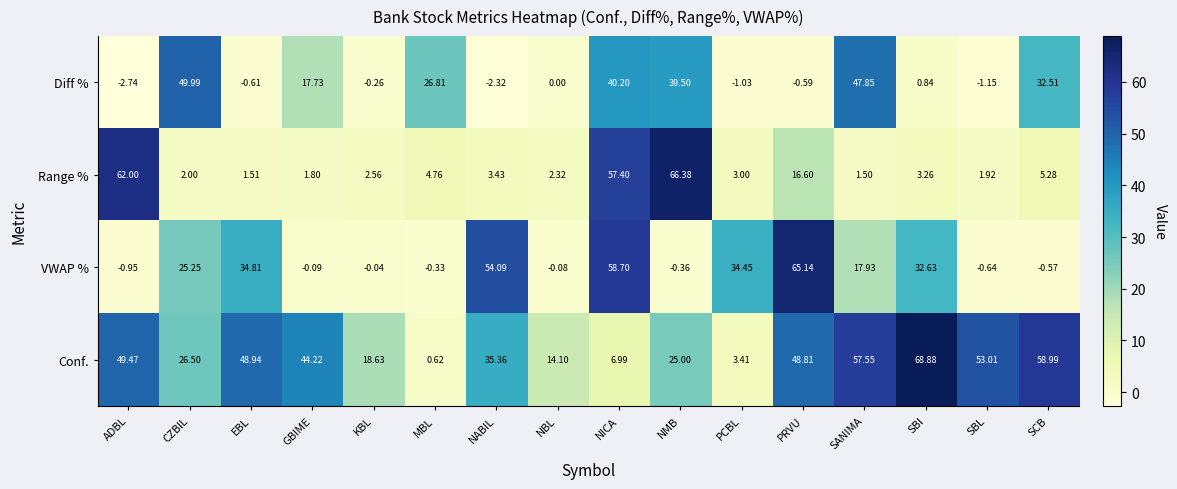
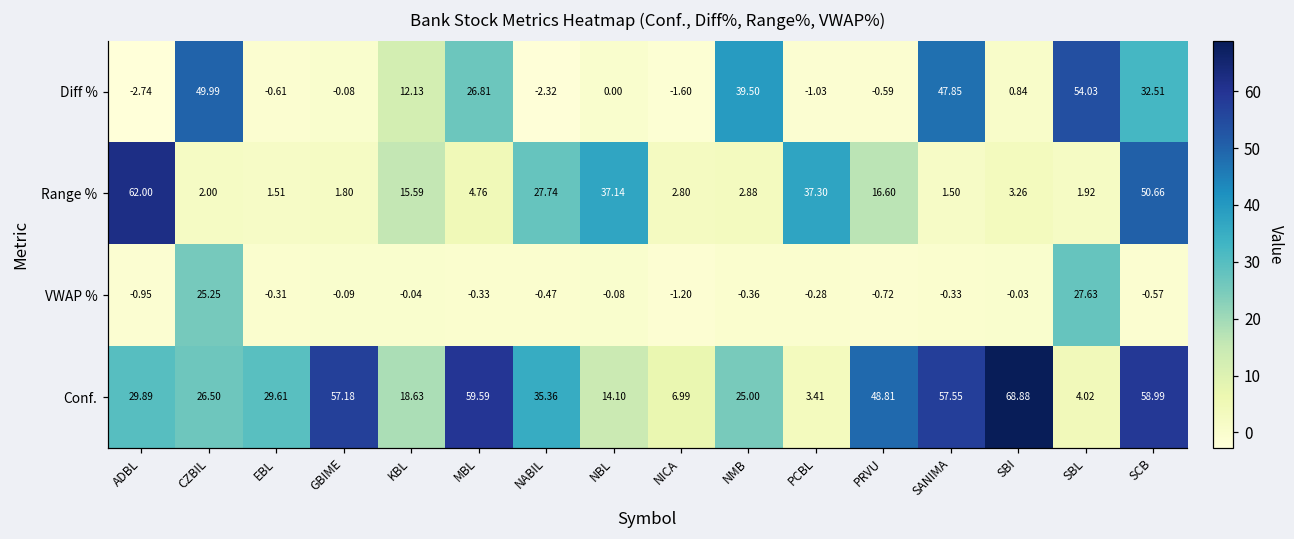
Diff %, GBIME: 17.73 -> -0.08
Diff %, KBL: -0.26 -> 12.13
Diff %, NICA: 40.20 -> -1.60
Diff %, SBL: -1.15 -> 54.03
Range %, KBL: 2.56 -> 15.59
Range %, NABIL: 3.43 -> 27.74
Range %, NBL: 2.32 -> 37.14
Range %, NICA: 57.40 -> 2.80
Range %, NMB: 66.38 -> 2.88
Range %, PCBL: 3.00 -> 37.30
Range %, SCB: 5.28 -> 50.66
VWAP %, EBL: 34.81 -> -0.31
VWAP %, NABIL: 54.09 -> -0.47
VWAP %, NICA: 58.70 -> -1.20
VWAP %, PCBL: 34.45 -> -0.28
VWAP %, PRVU: 65.14 -> -0.72
VWAP %, SANIMA: 17.93 -> -0.33
VWAP %, SBI: 32.63 -> -0.03
VWAP %, SBL: -0.64 -> 27.63
Conf., ADBL: 49.47 -> 29.89
Conf., EBL: 48.94 -> 29.61
Conf., GBIME: 44.22 -> 57.18
Conf., MBL: 0.62 -> 59.59
Conf., SBL: 53.01 -> 4.02
